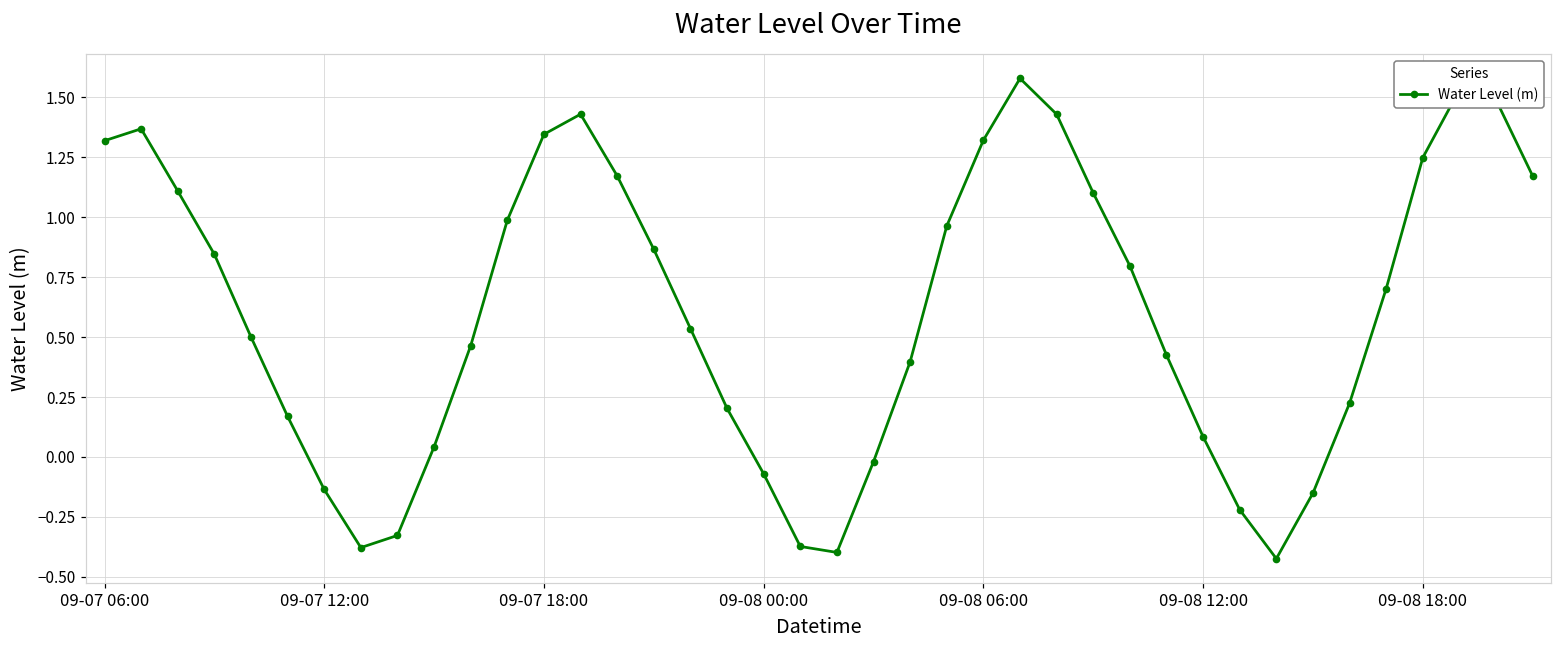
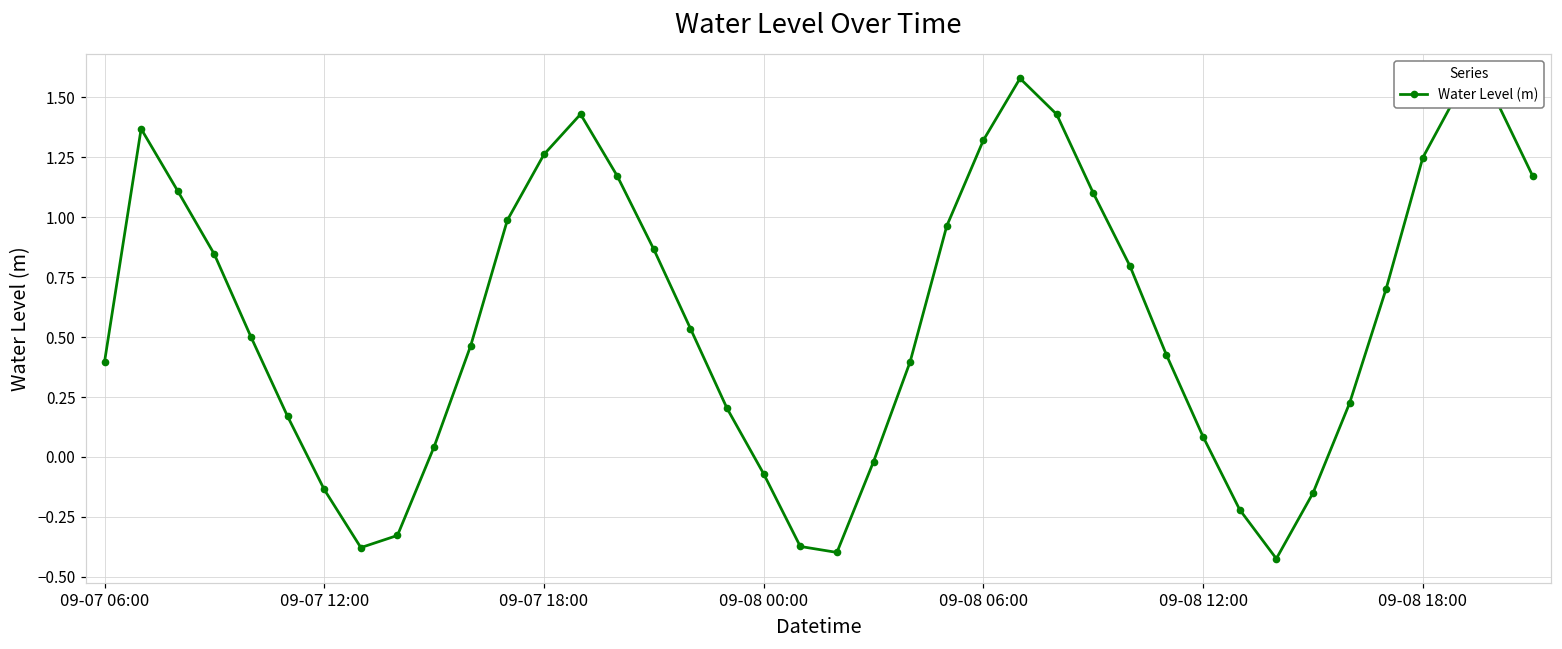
09-07 06:00: 1.32 -> 0.40
09-07 18:00: 1.35 -> 1.26
